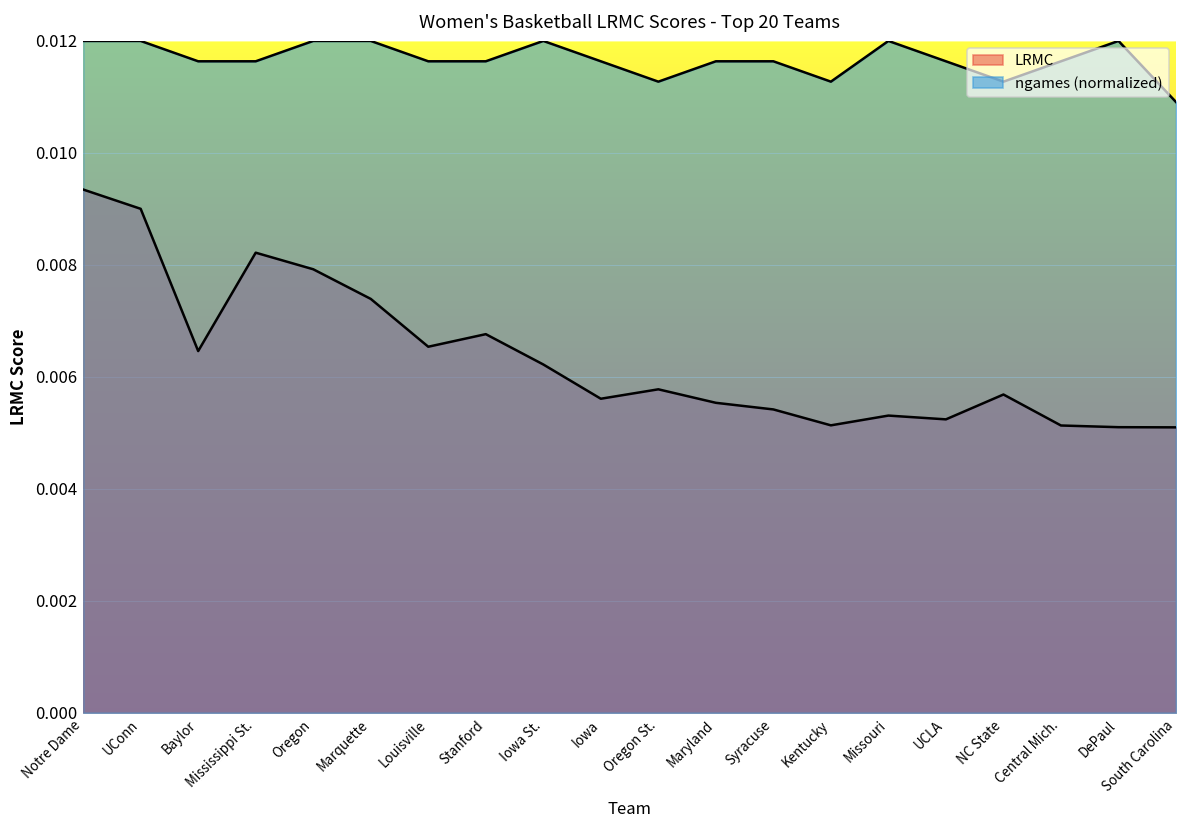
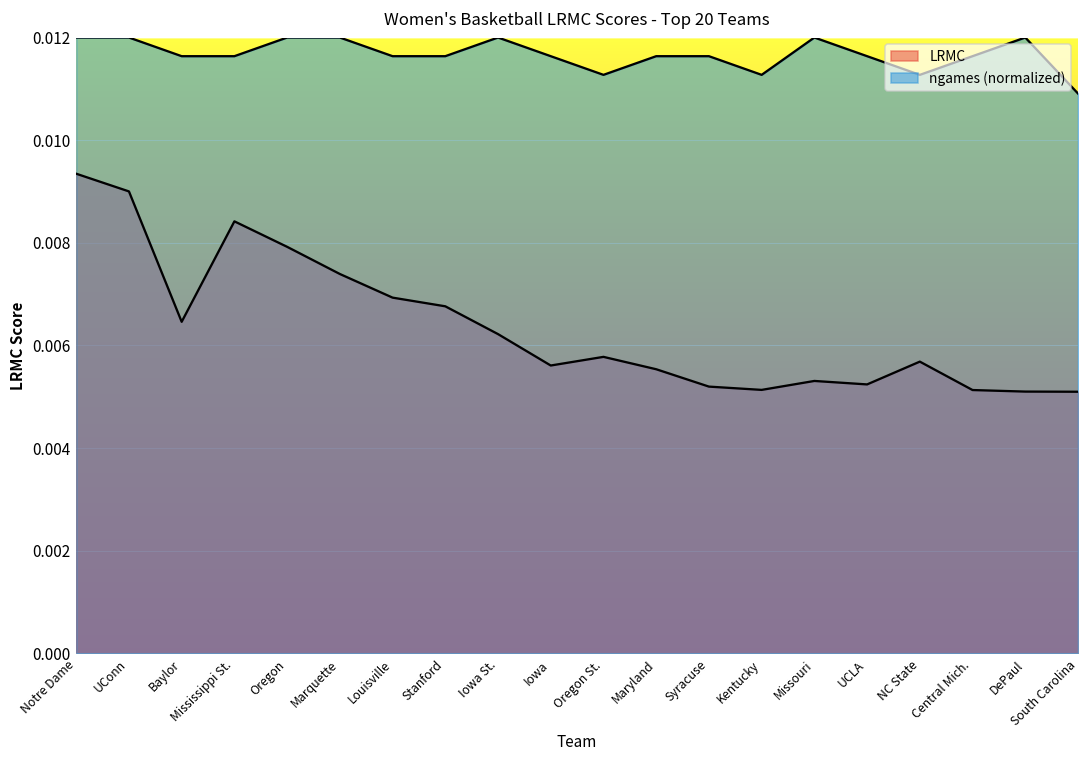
LRMC, Mississippi St.: 0.0082 -> 0.0084
LRMC, Louisville: 0.0065 -> 0.0069
LRMC, Syracuse: 0.0054 -> 0.0052
